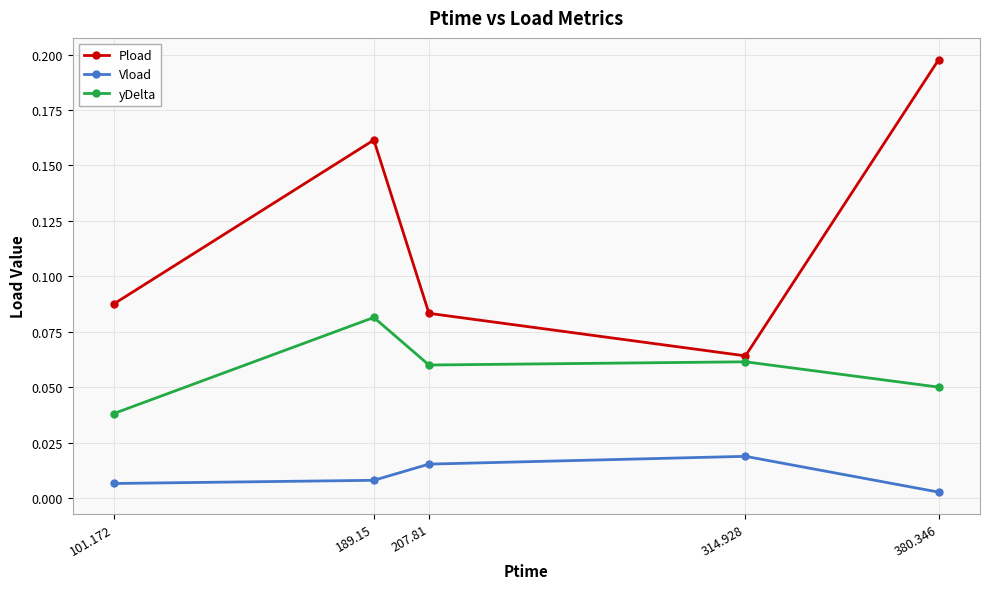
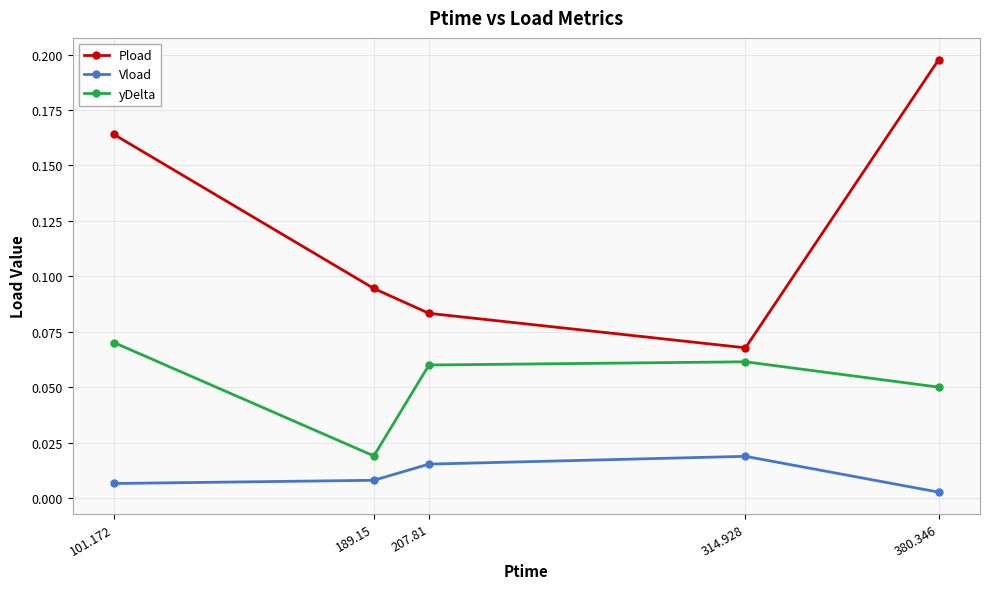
Pload, 101.172: 0.088 -> 0.164
yDelta, 101.172: 0.038 -> 0.070
Pload, 189.15: 0.161 -> 0.095
yDelta, 189.15: 0.082 -> 0.019
Pload, 314.928: 0.064 -> 0.068
